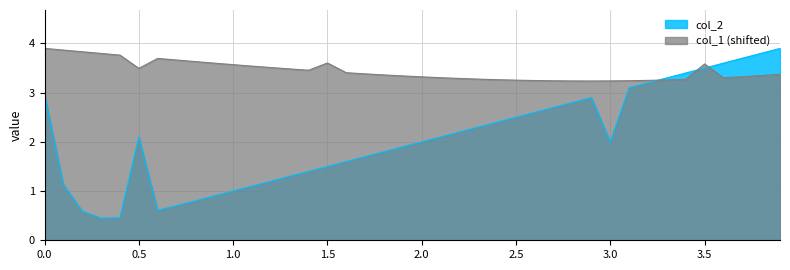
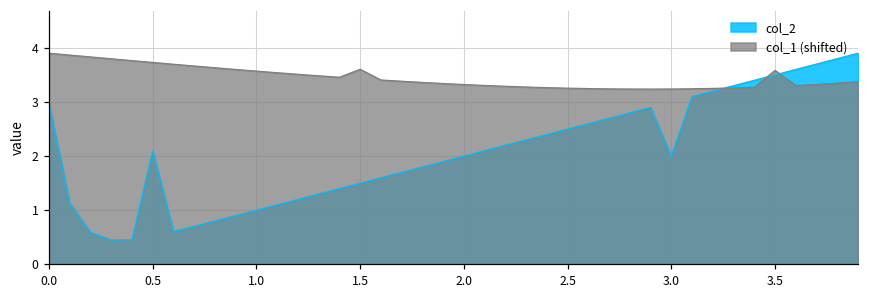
col_1 (shifted), 0.5: 3.5 -> 3.7
